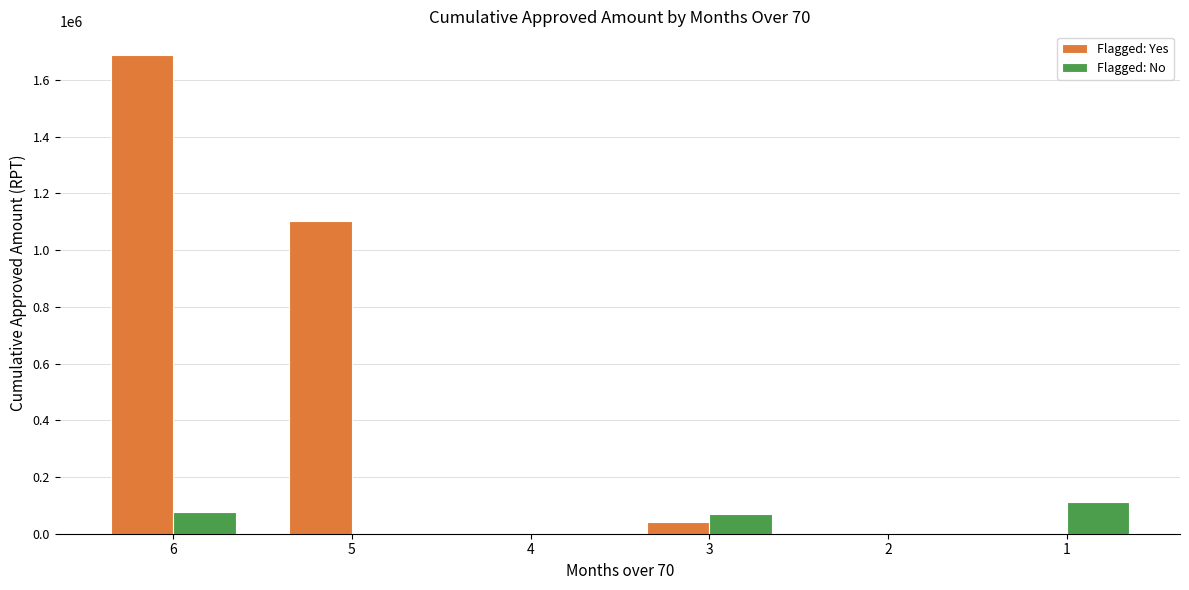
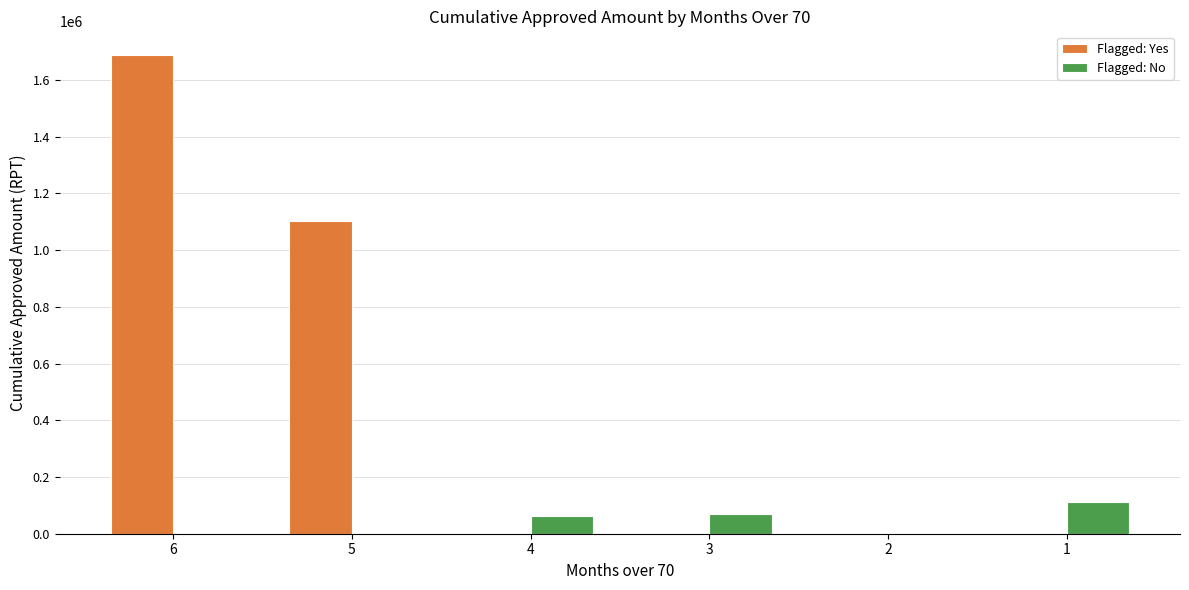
Flagged: No, 6: 80000 -> 0
Flagged: No, 4: 0 -> 60000
Flagged: Yes, 3: 40000 -> 0
